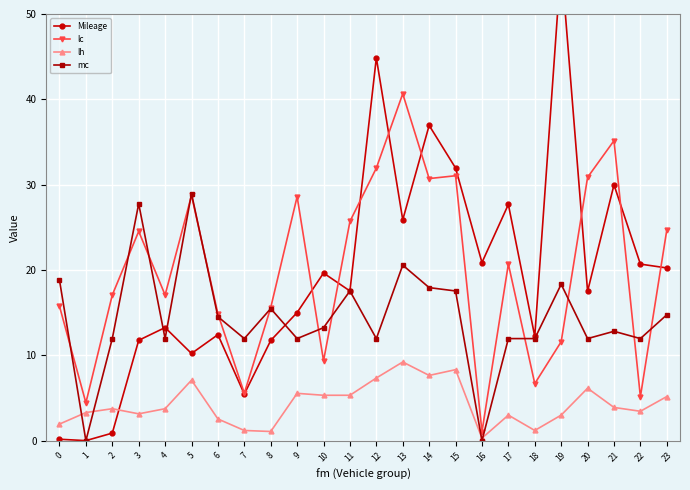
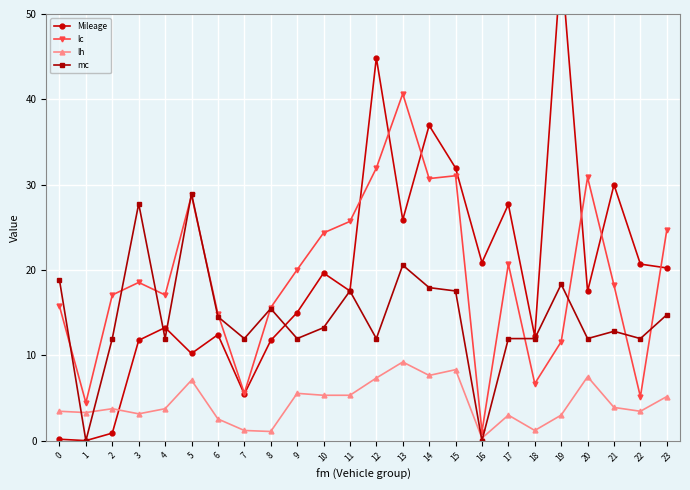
lh, 0: 2 -> 3
lc, 3: 25 -> 19
lc, 9: 29 -> 20
lc, 10: 9 -> 24
lh, 20: 6 -> 8
lc, 21: 35 -> 18
